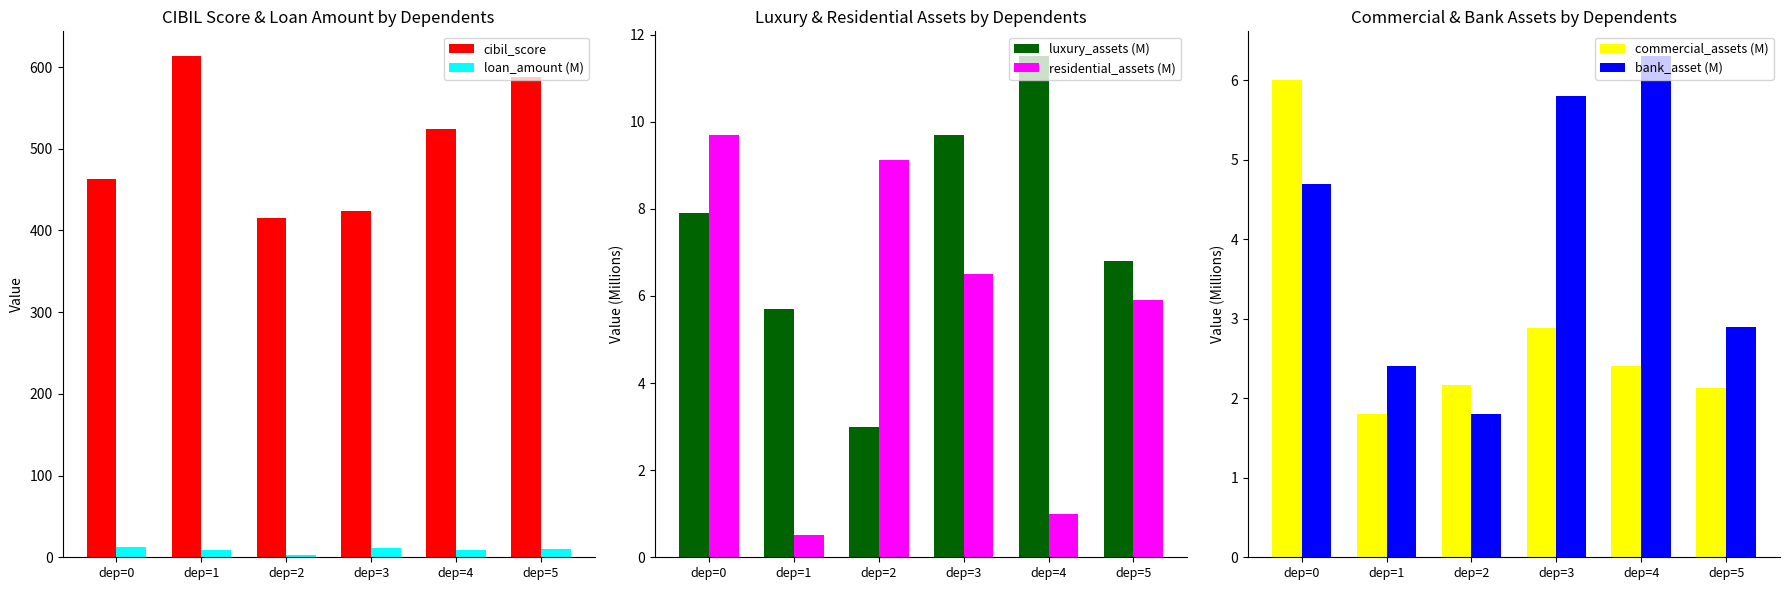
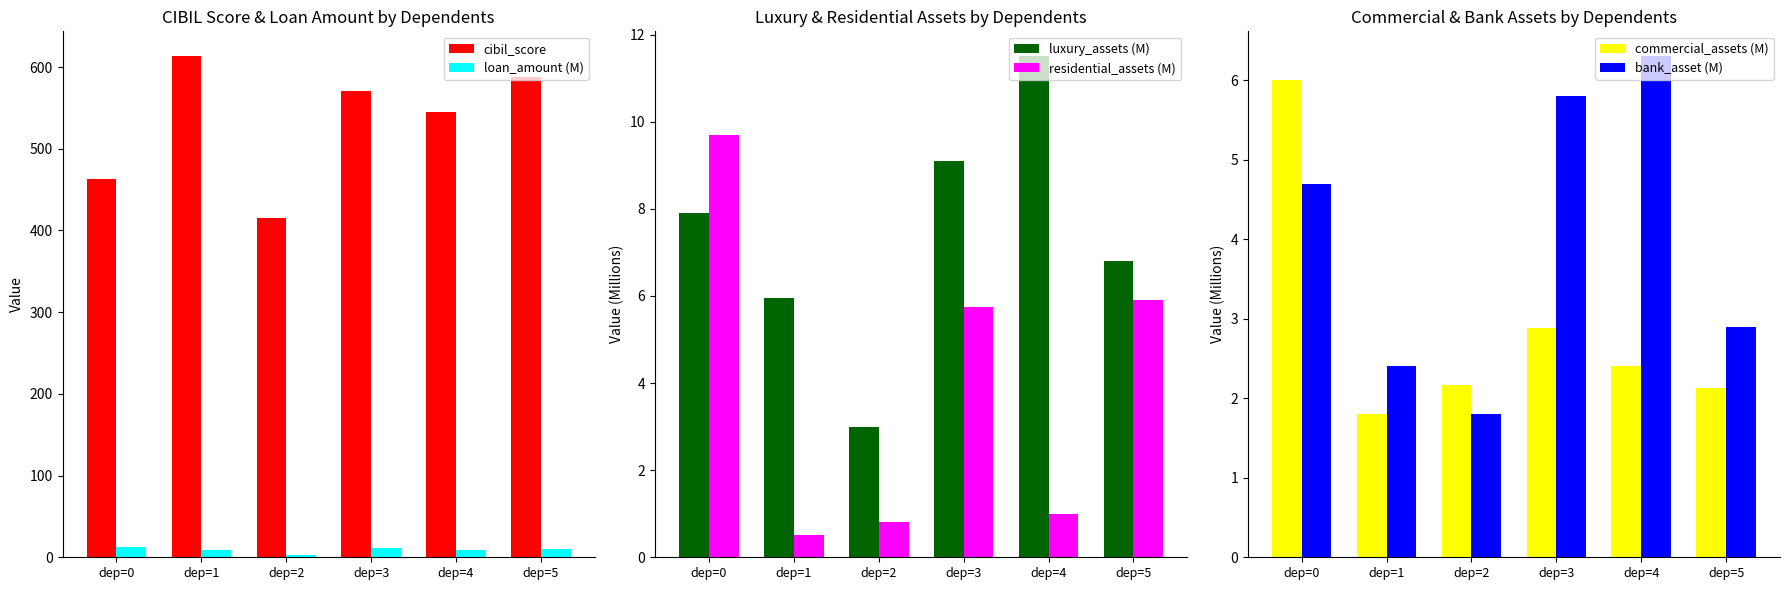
CIBIL Score & Loan Amount by Dependents, cibil_score, dep=3: 420 -> 570
CIBIL Score & Loan Amount by Dependents, cibil_score, dep=4: 520 -> 550
Luxury & Residential Assets by Dependents, luxury_assets (M), dep=1: 5.7 -> 5.9
Luxury & Residential Assets by Dependents, residential_assets (M), dep=2: 9.1 -> 0.8
Luxury & Residential Assets by Dependents, luxury_assets (M), dep=3: 9.7 -> 9.1
Luxury & Residential Assets by Dependents, residential_assets (M), dep=3: 6.5 -> 5.7
